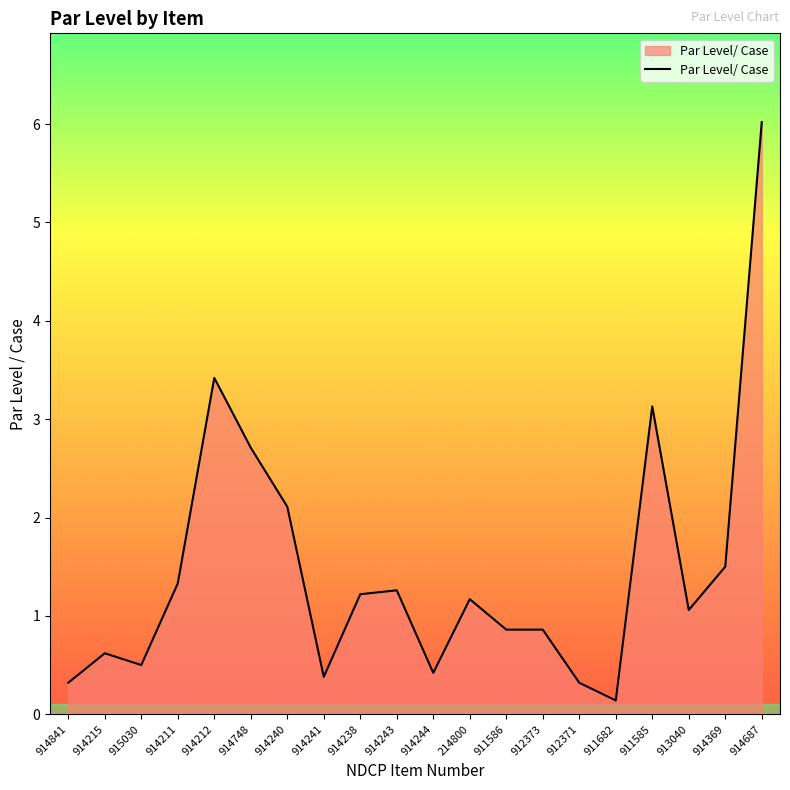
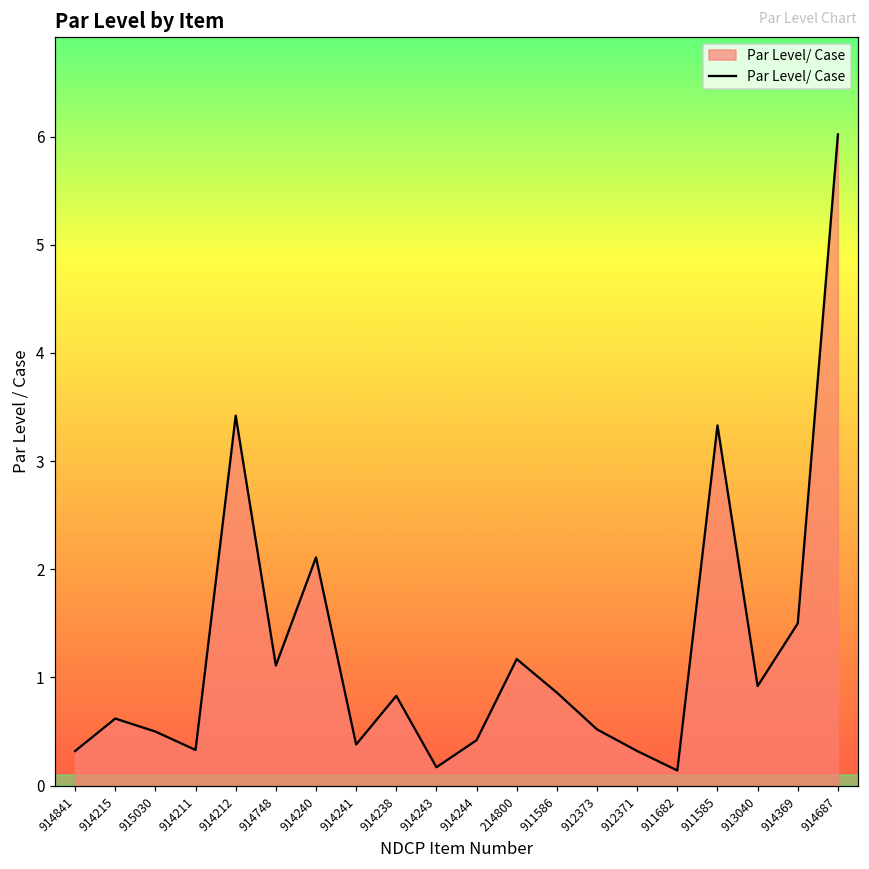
914211: 1.3 -> 0.3
914748: 2.7 -> 1.1
914238: 1.2 -> 0.8
914243: 1.3 -> 0.2
912373: 0.9 -> 0.5
911585: 3.1 -> 3.3
913040: 1.1 -> 0.9
